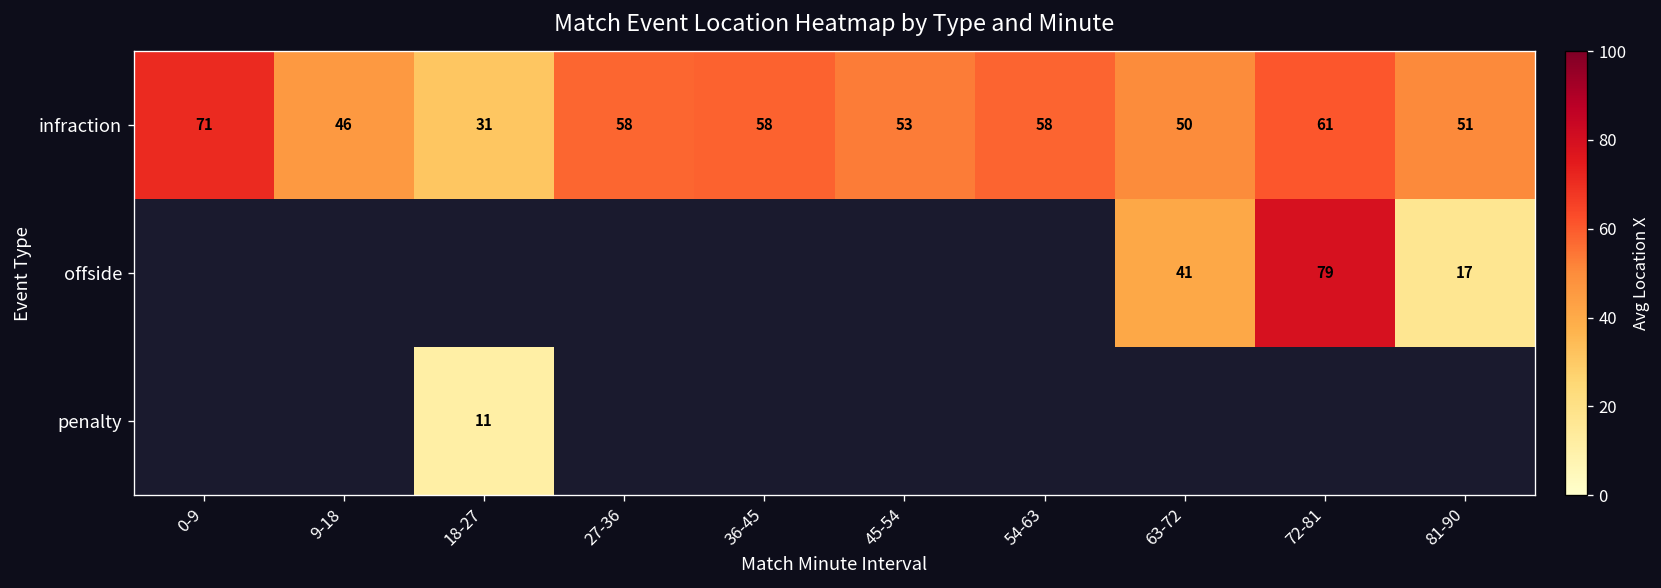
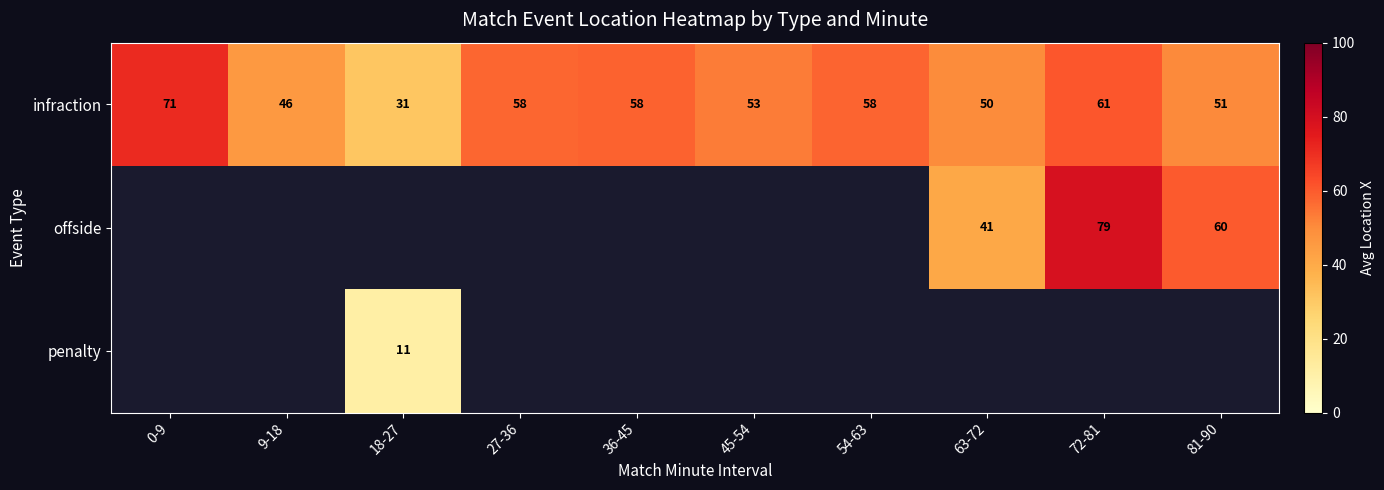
offside, 81-90: 17 -> 60
